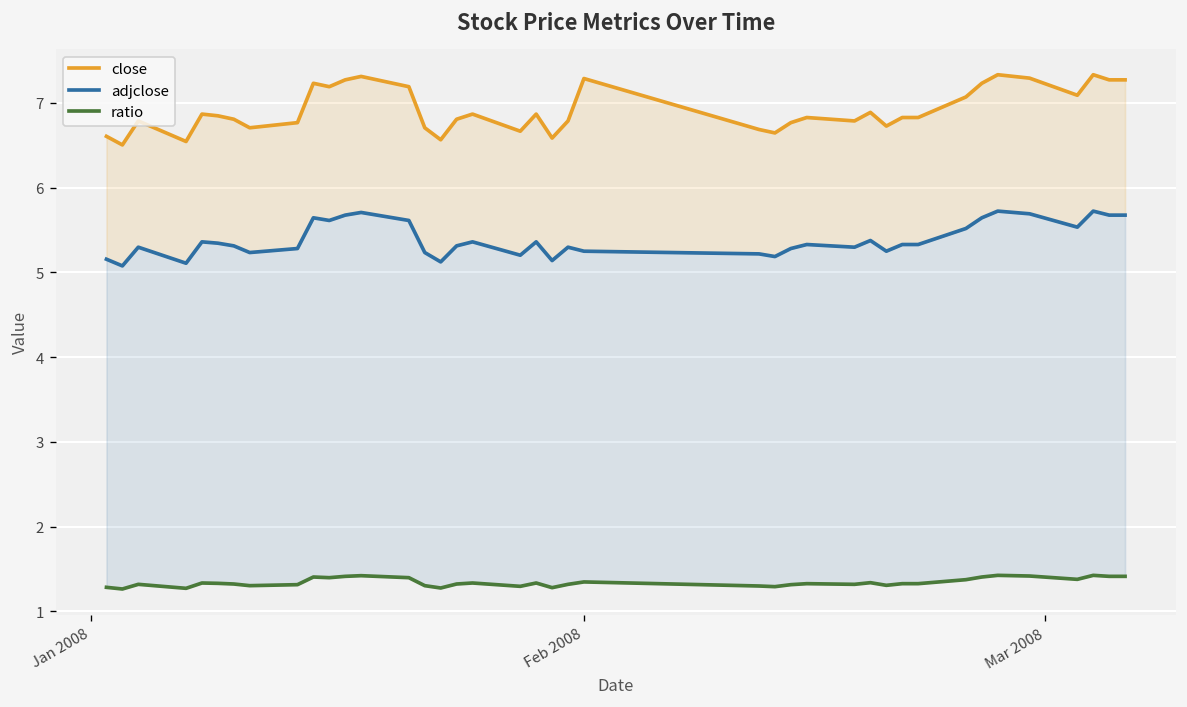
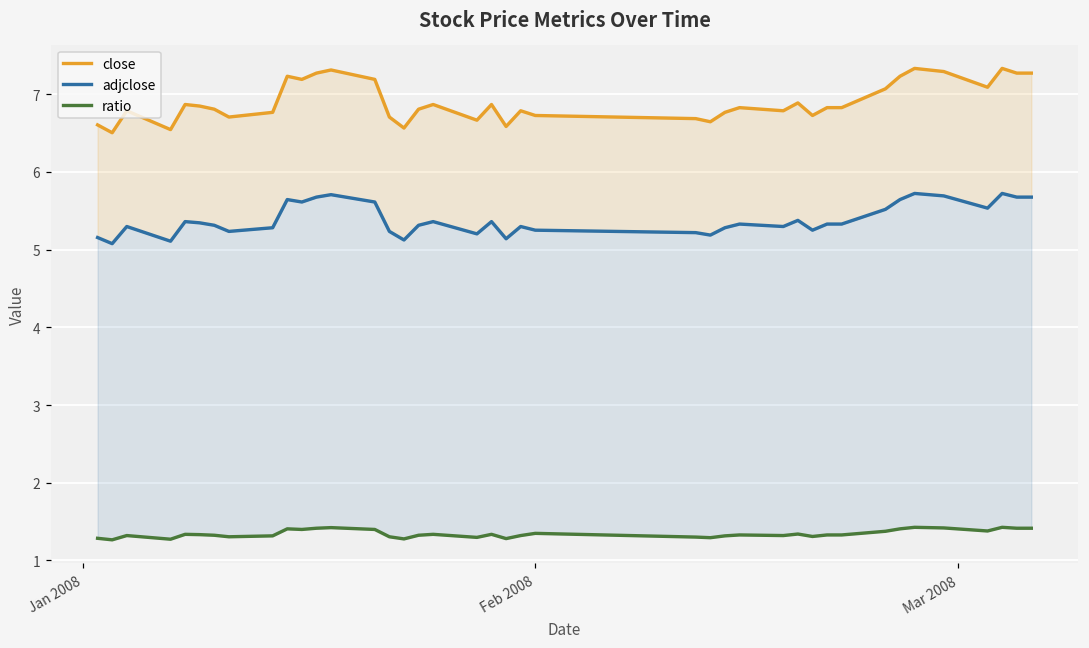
close, Feb 2008: 7.3 -> 6.7
